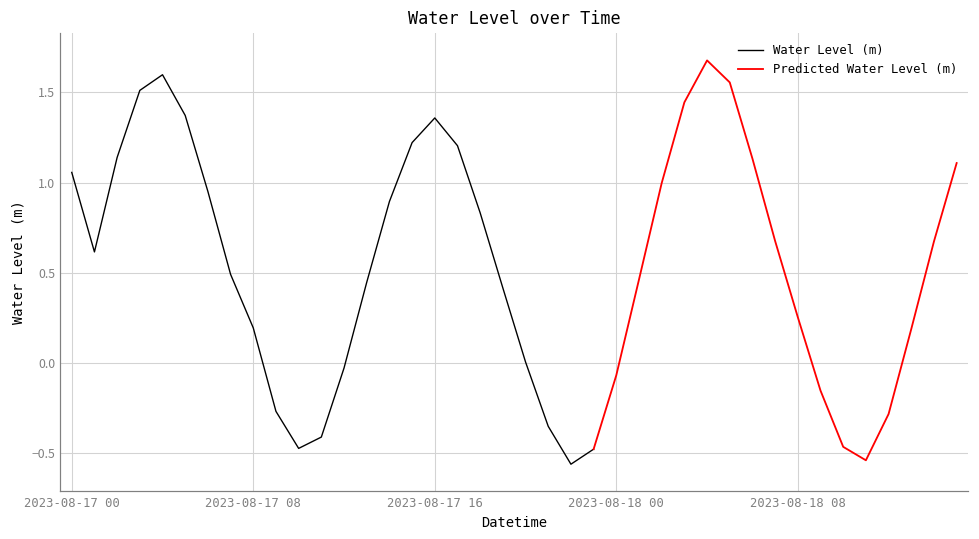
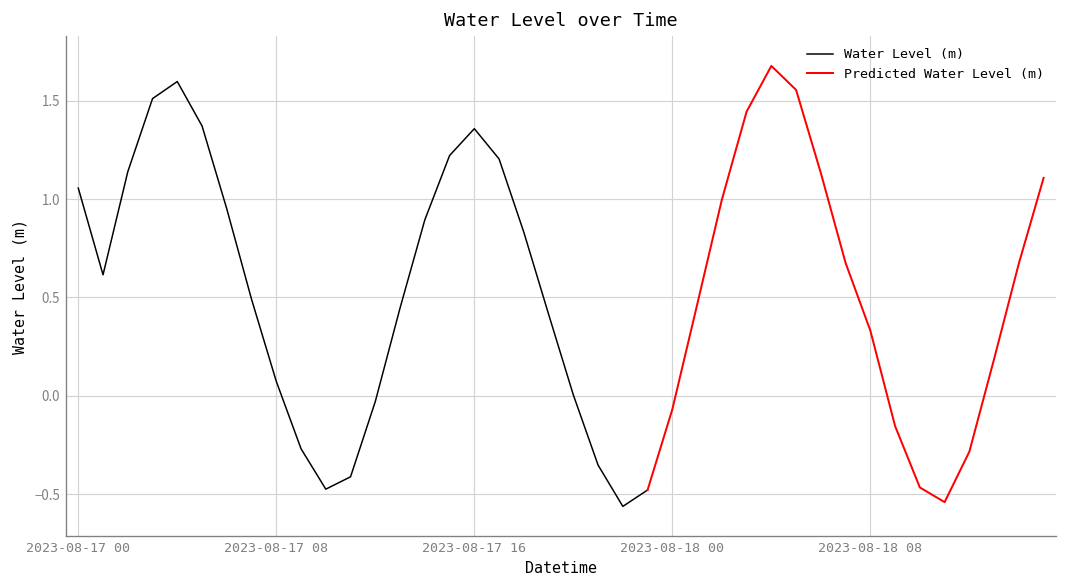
Water Level (m), 2023-08-17 08: 0.19 -> 0.07
Predicted Water Level (m), 2023-08-18 08: 0.25 -> 0.33
